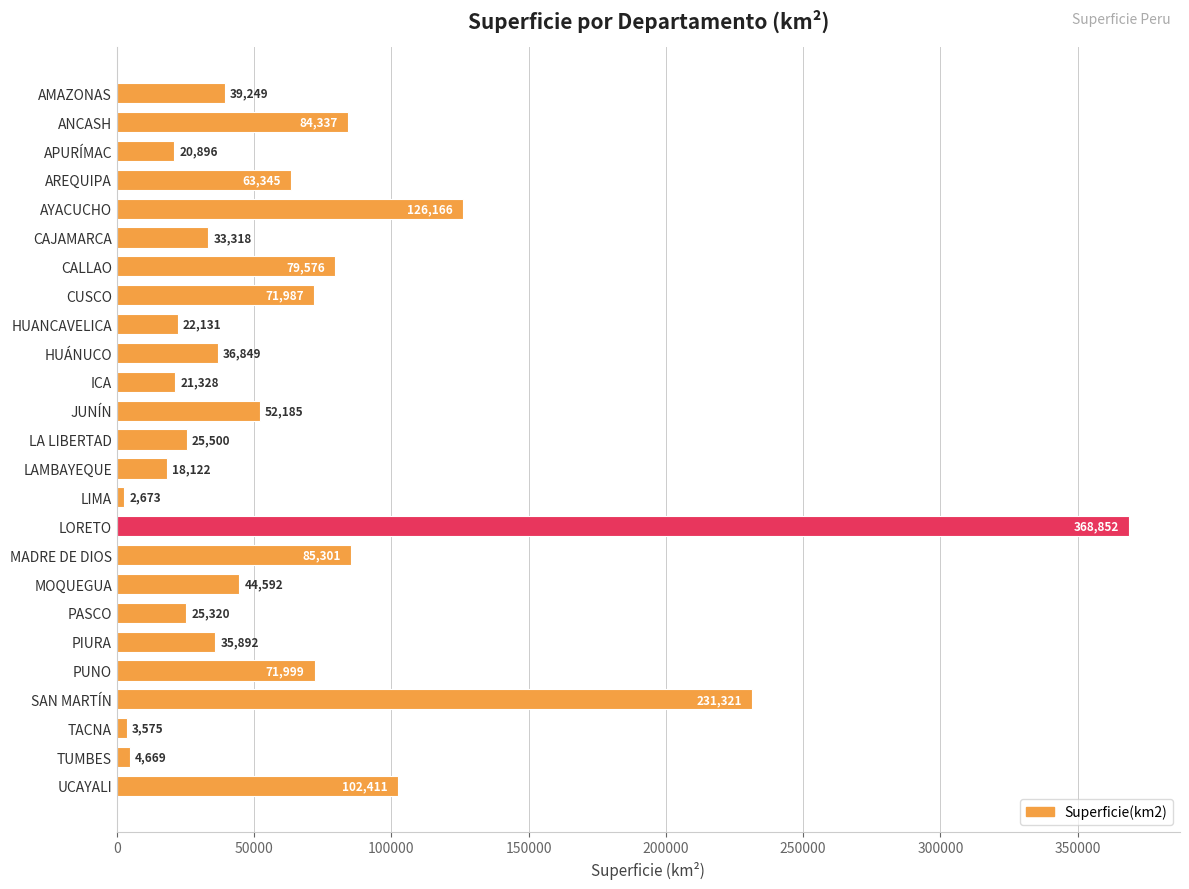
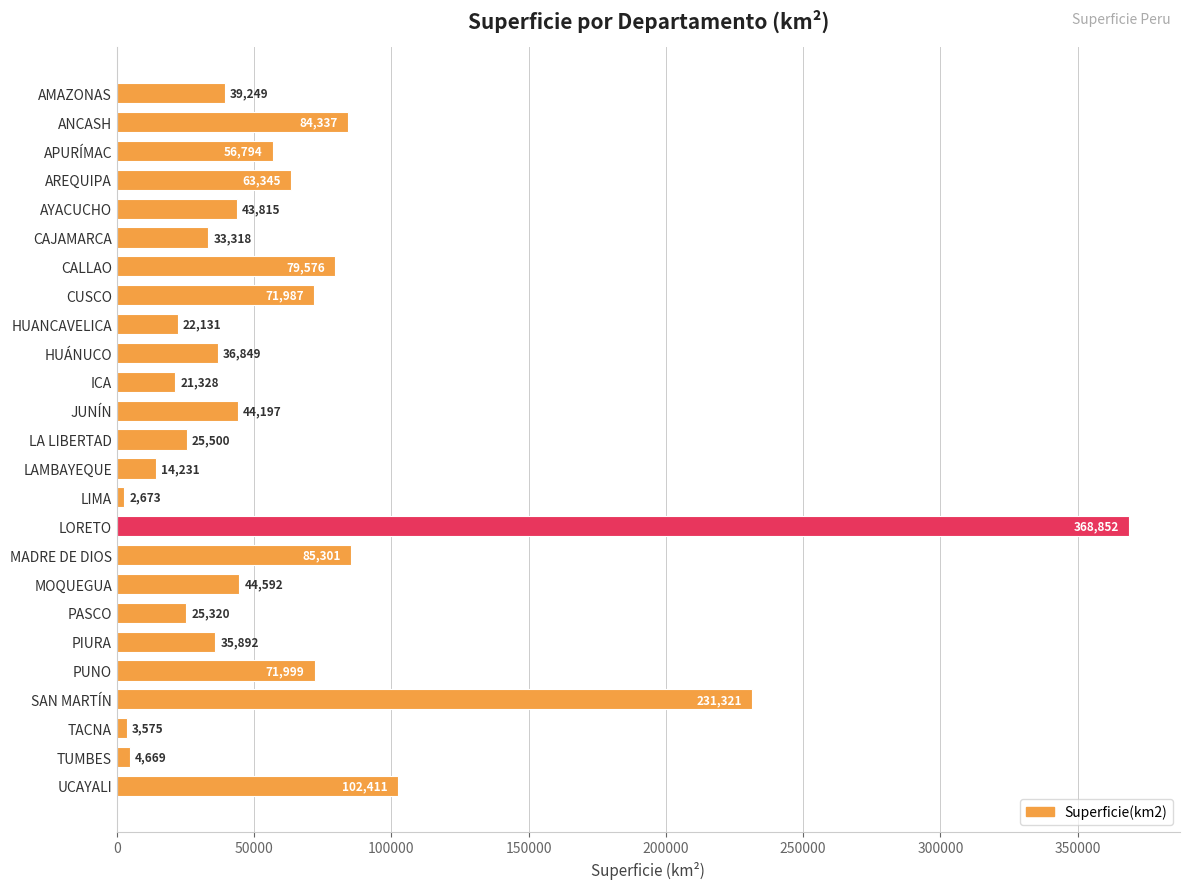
APURÍMAC: 20,896 -> 56,794
AYACUCHO: 126,166 -> 43,815
JUNÍN: 52,185 -> 44,197
LAMBAYEQUE: 18,122 -> 14,231
